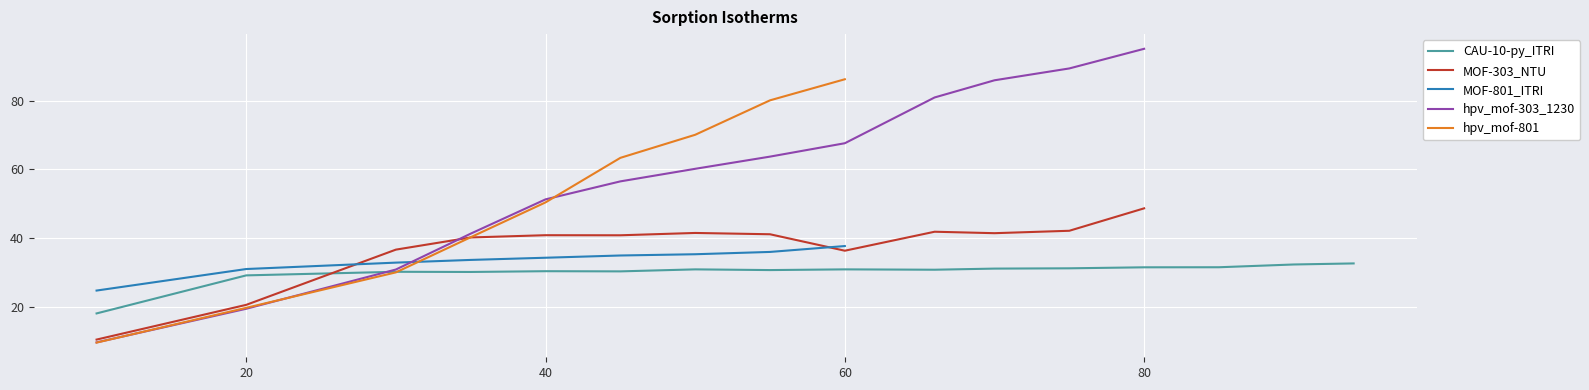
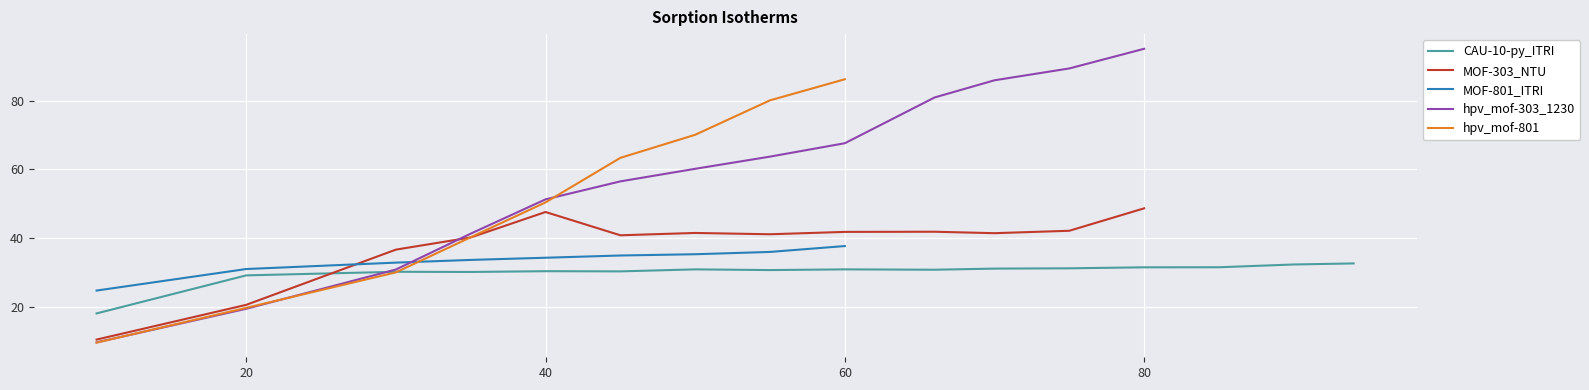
MOF-303_NTU, 40: 41 -> 48
MOF-303_NTU, 60: 36 -> 42
